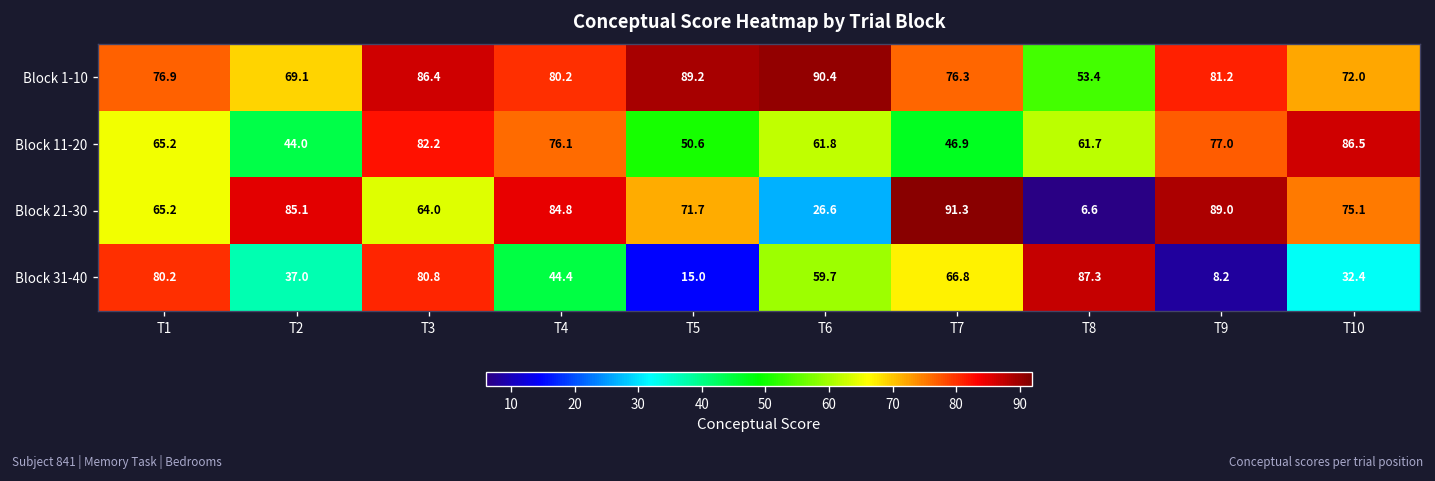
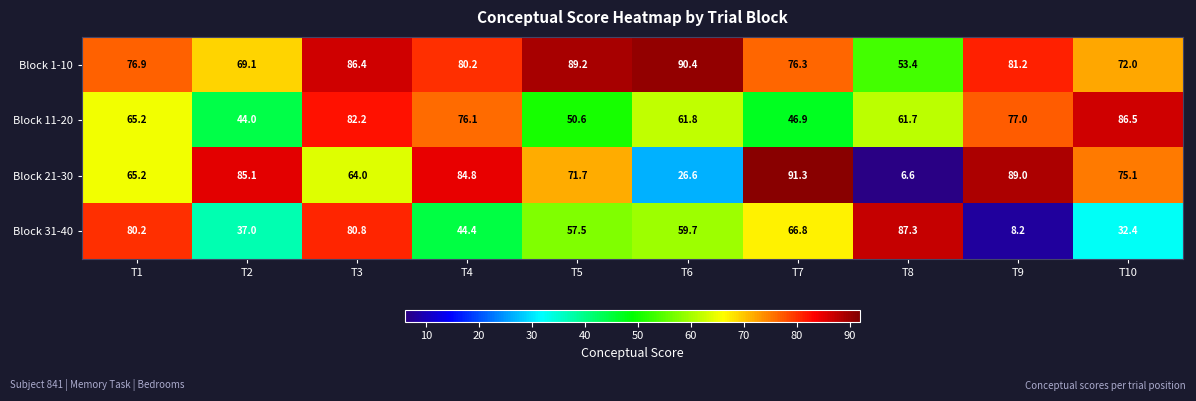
Block 31-40, T5: 15.0 -> 57.5
